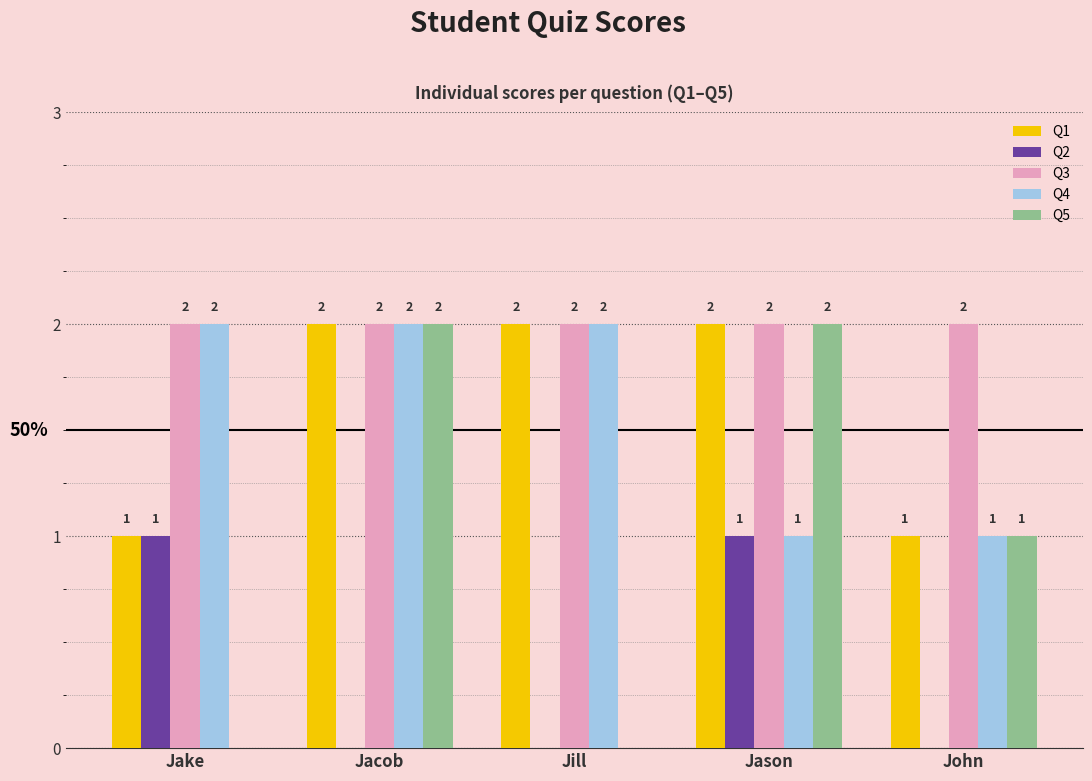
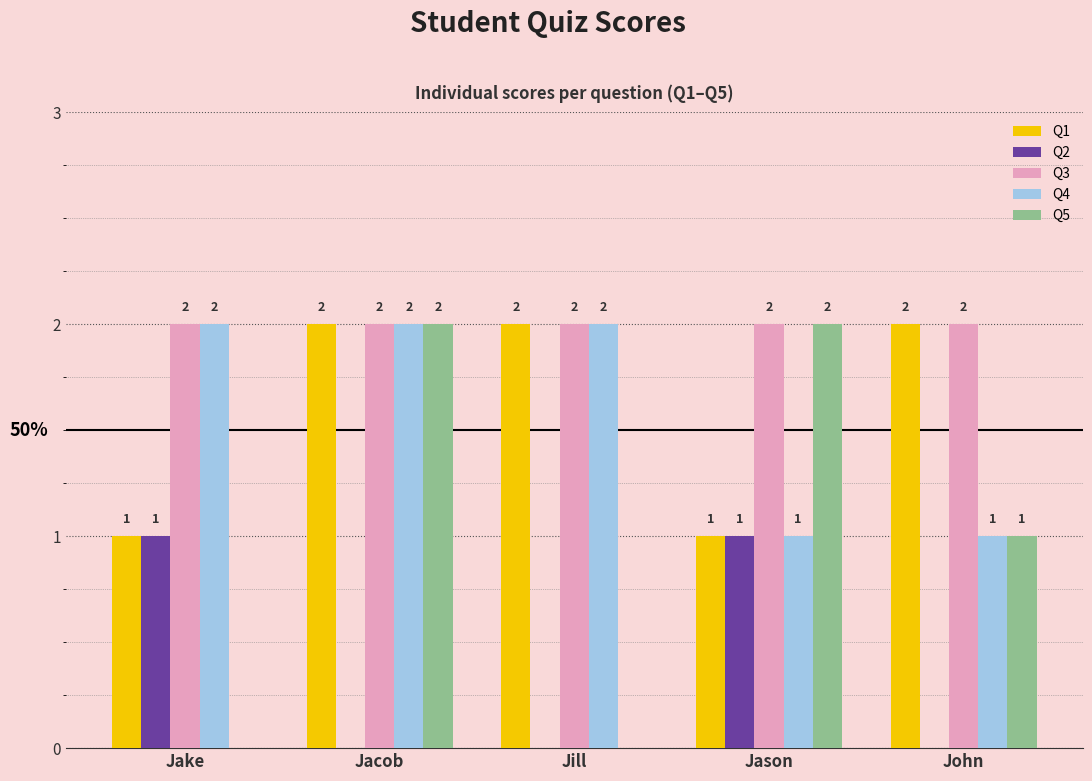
Q1, Jason: 2 -> 1
Q1, John: 1 -> 2
